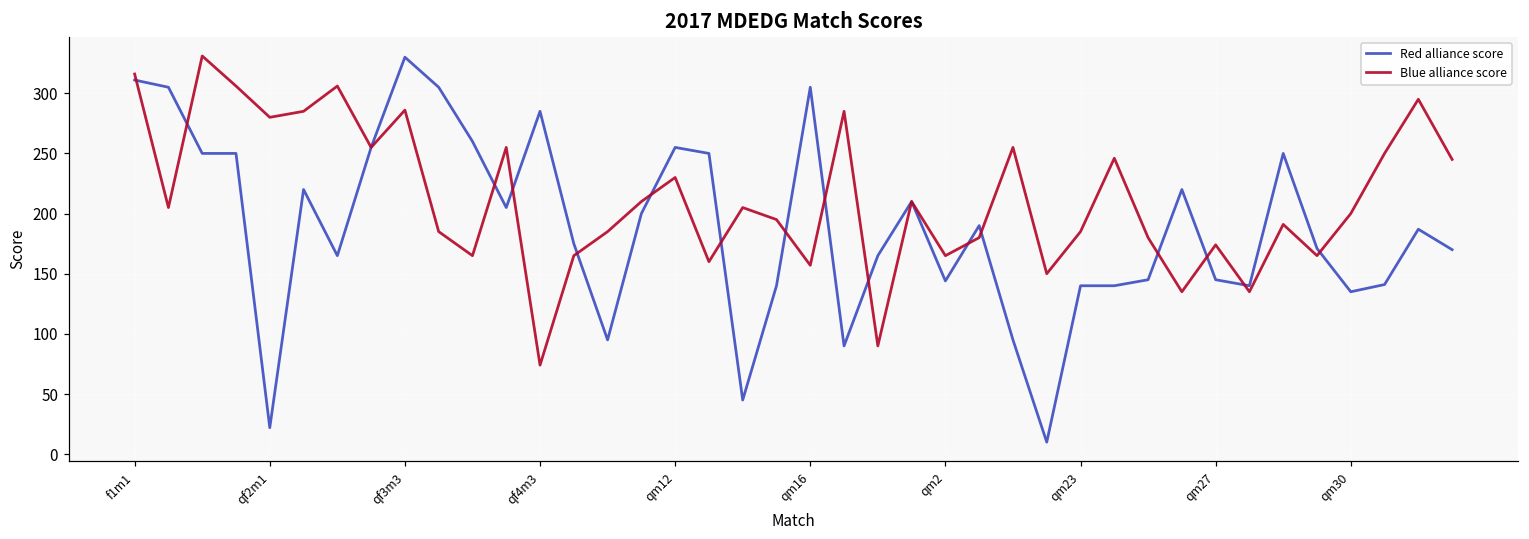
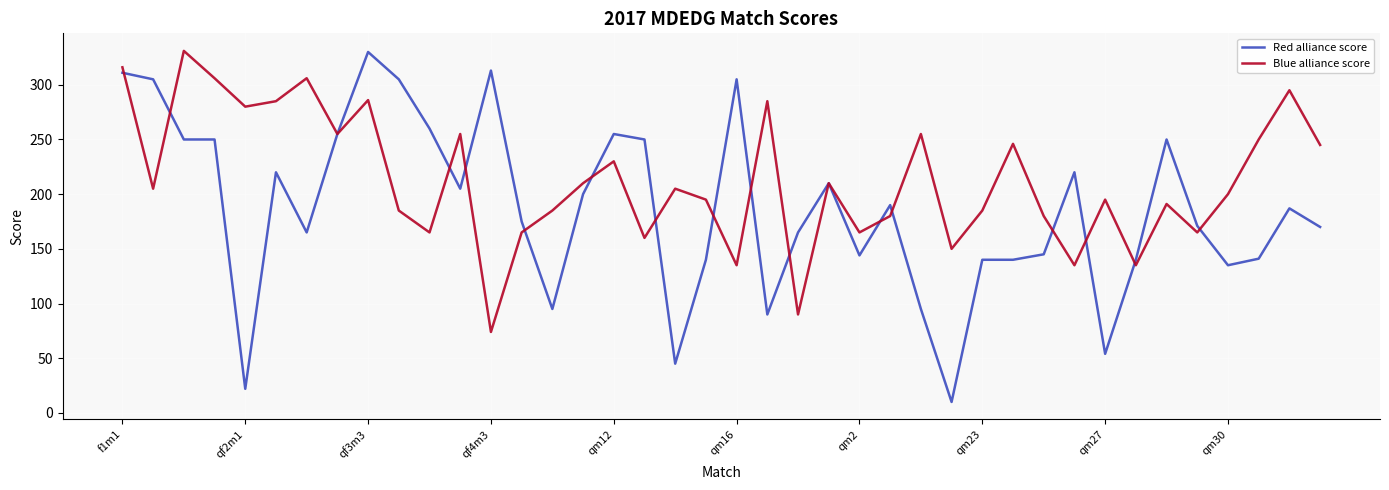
Red alliance score, qf4m3: 285 -> 313
Blue alliance score, qm16: 157 -> 135
Red alliance score, qm27: 145 -> 54
Blue alliance score, qm27: 174 -> 195
